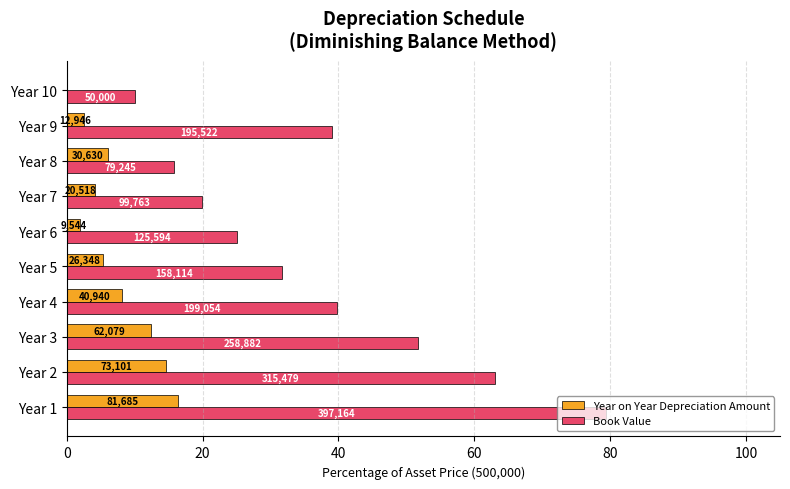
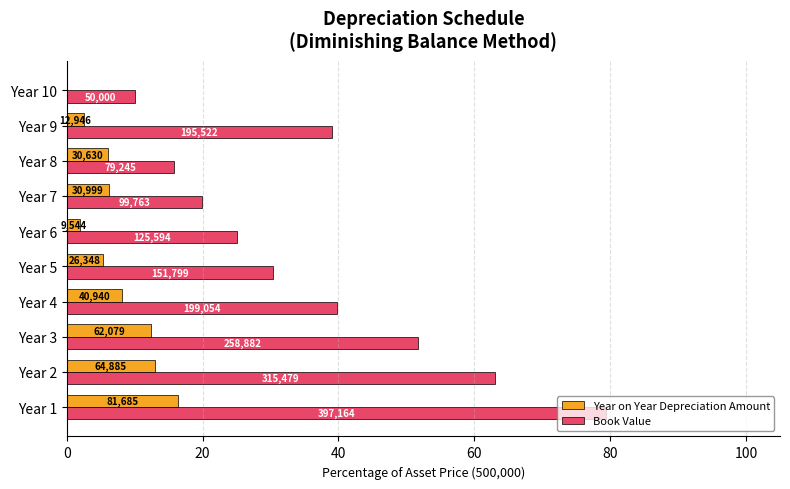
Year on Year Depreciation Amount, Year 7: 20,518 -> 30,999
Book Value, Year 5: 158,114 -> 151,799
Year on Year Depreciation Amount, Year 2: 73,101 -> 64,885
